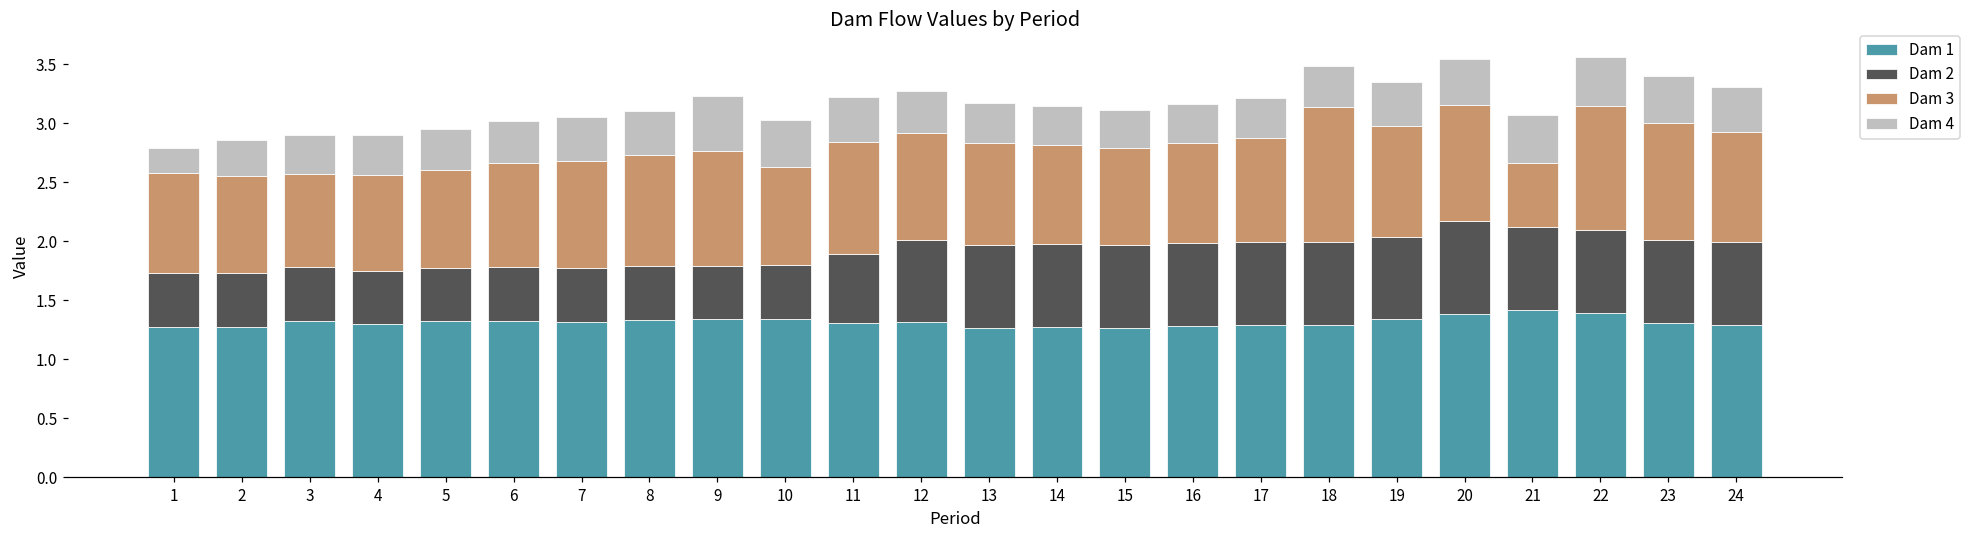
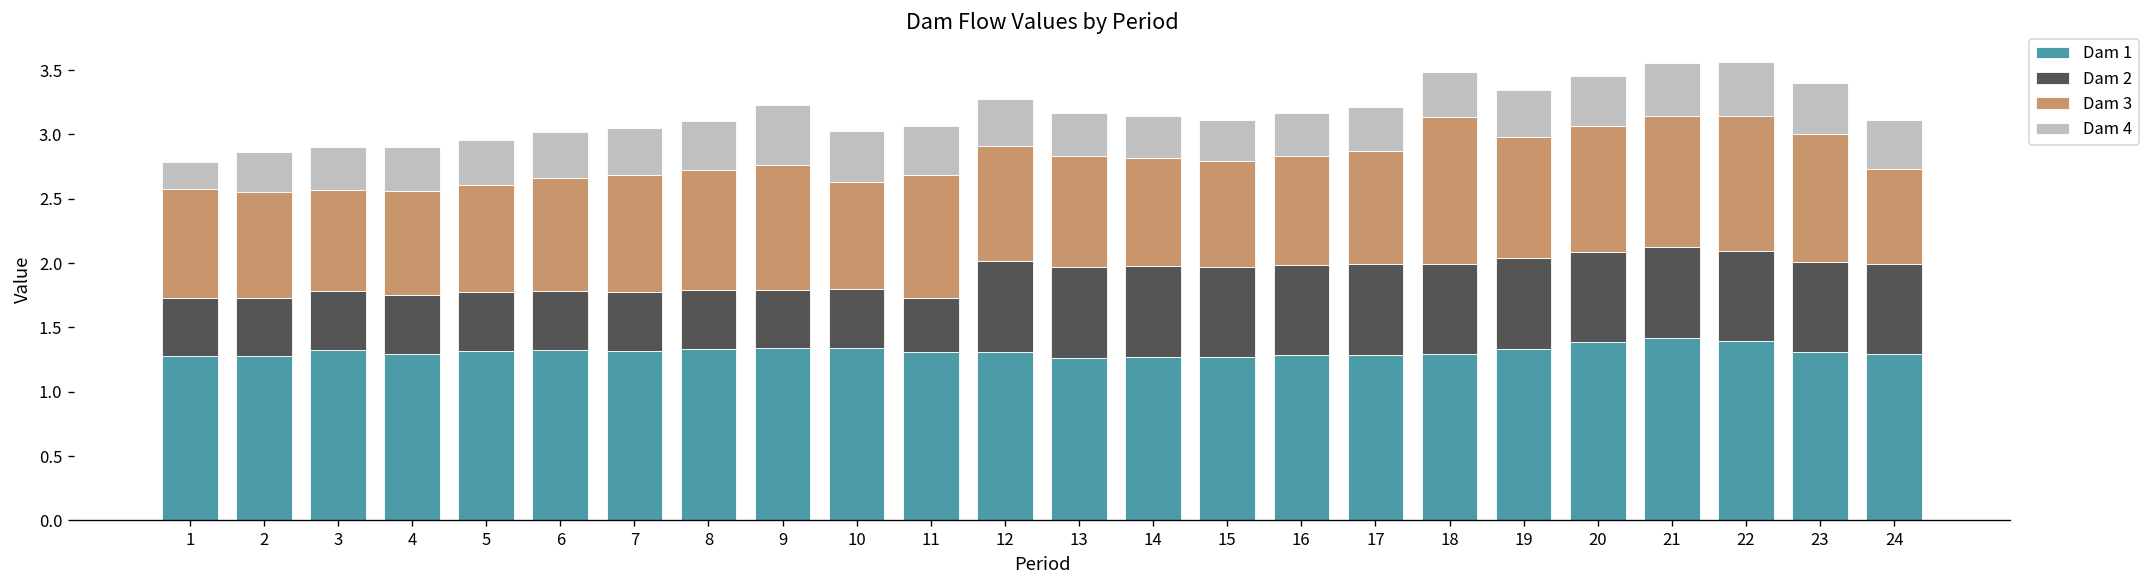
Dam 2, 11: 0.58 -> 0.42
Dam 2, 20: 0.79 -> 0.70
Dam 3, 21: 0.54 -> 1.02
Dam 3, 24: 0.93 -> 0.74
